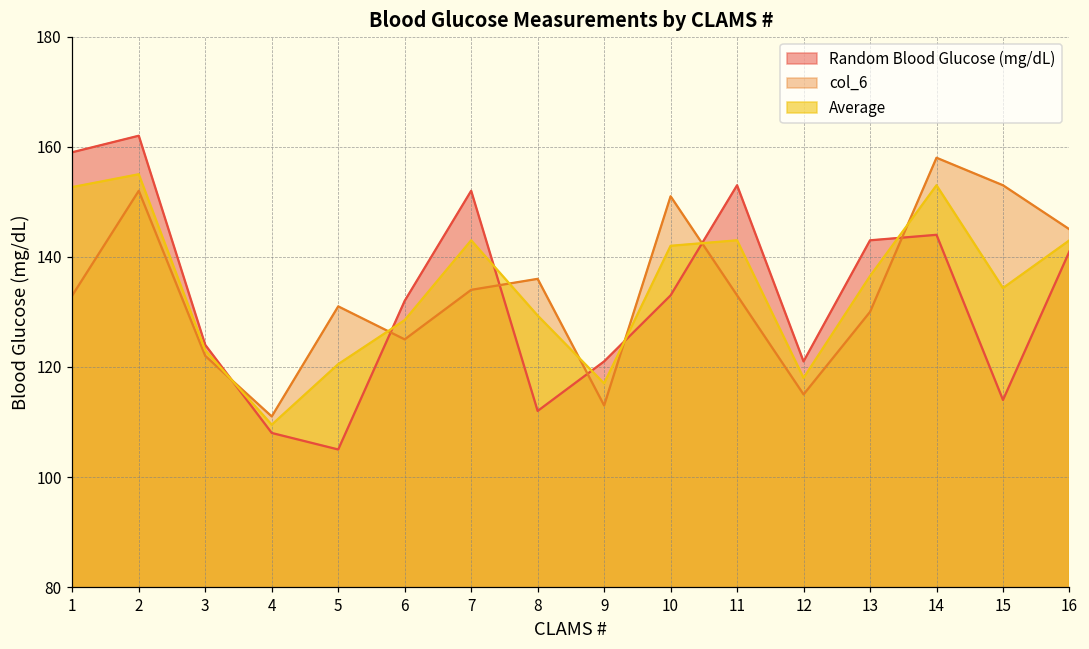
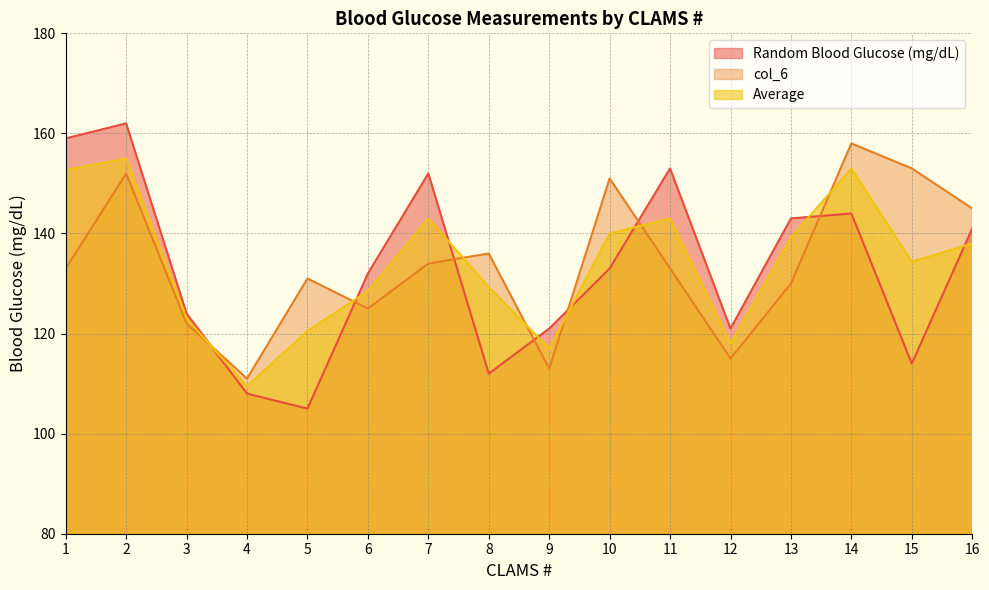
Average, 10: 142 -> 140
Average, 13: 137 -> 139
Average, 16: 143 -> 138
